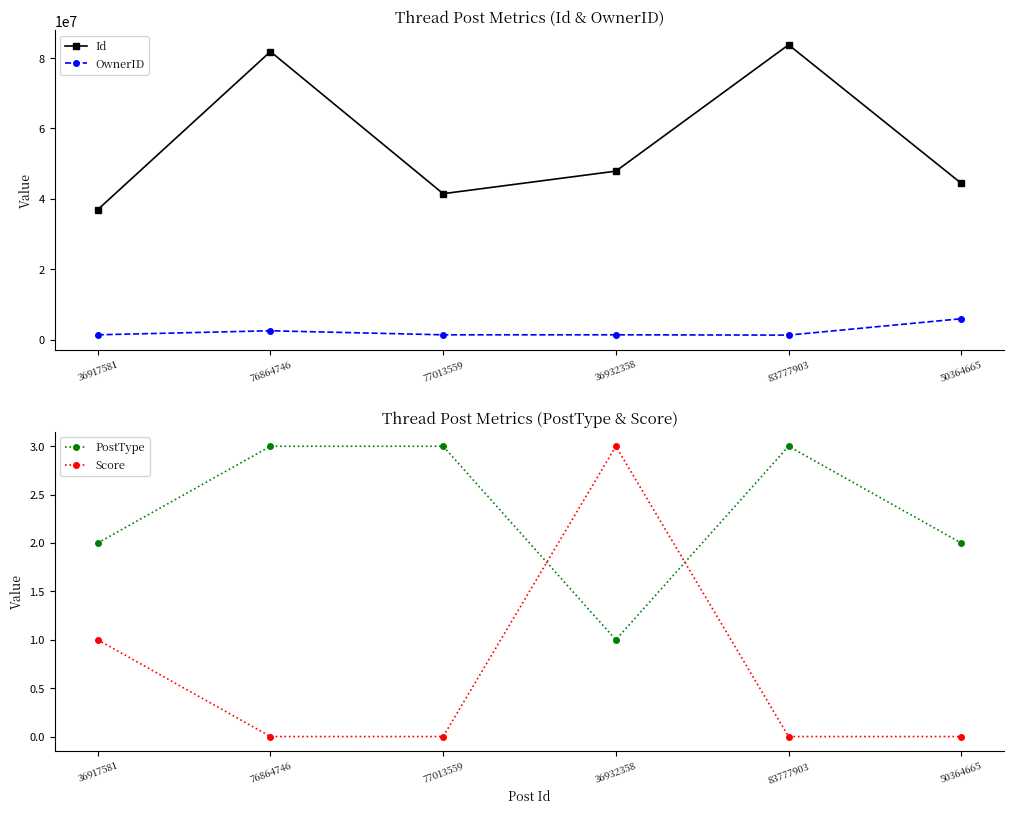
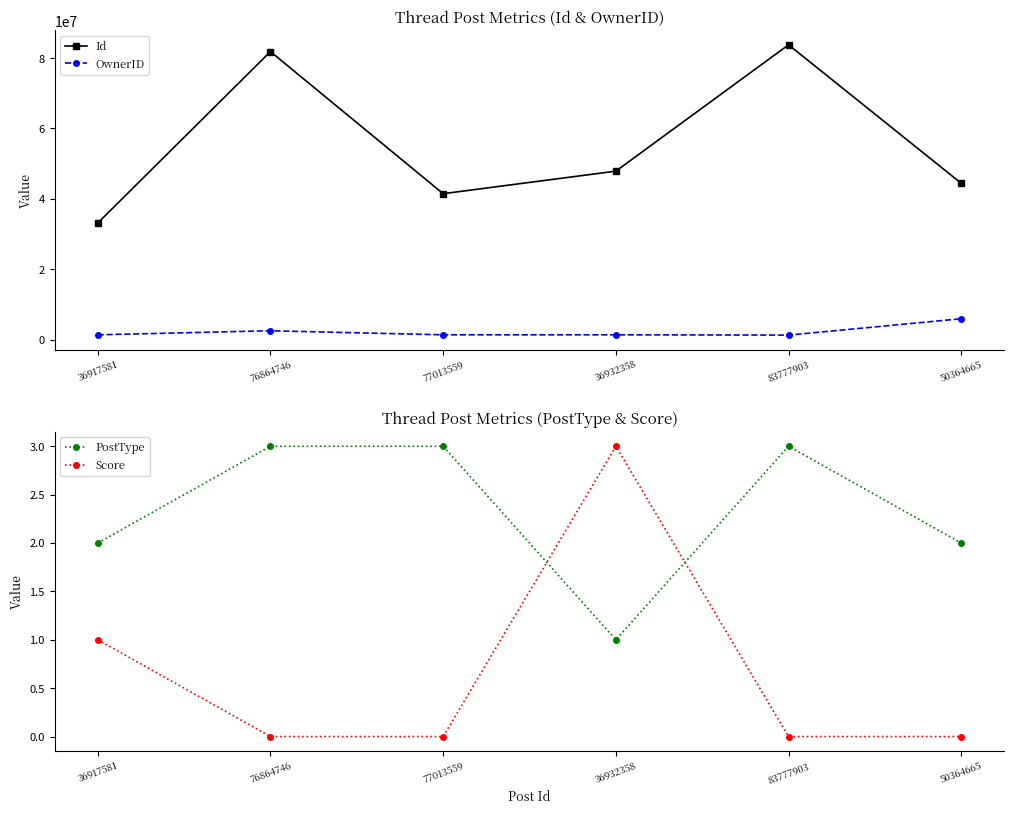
Thread Post Metrics (Id & OwnerID), Id, 36917581: 37000000 -> 33000000
